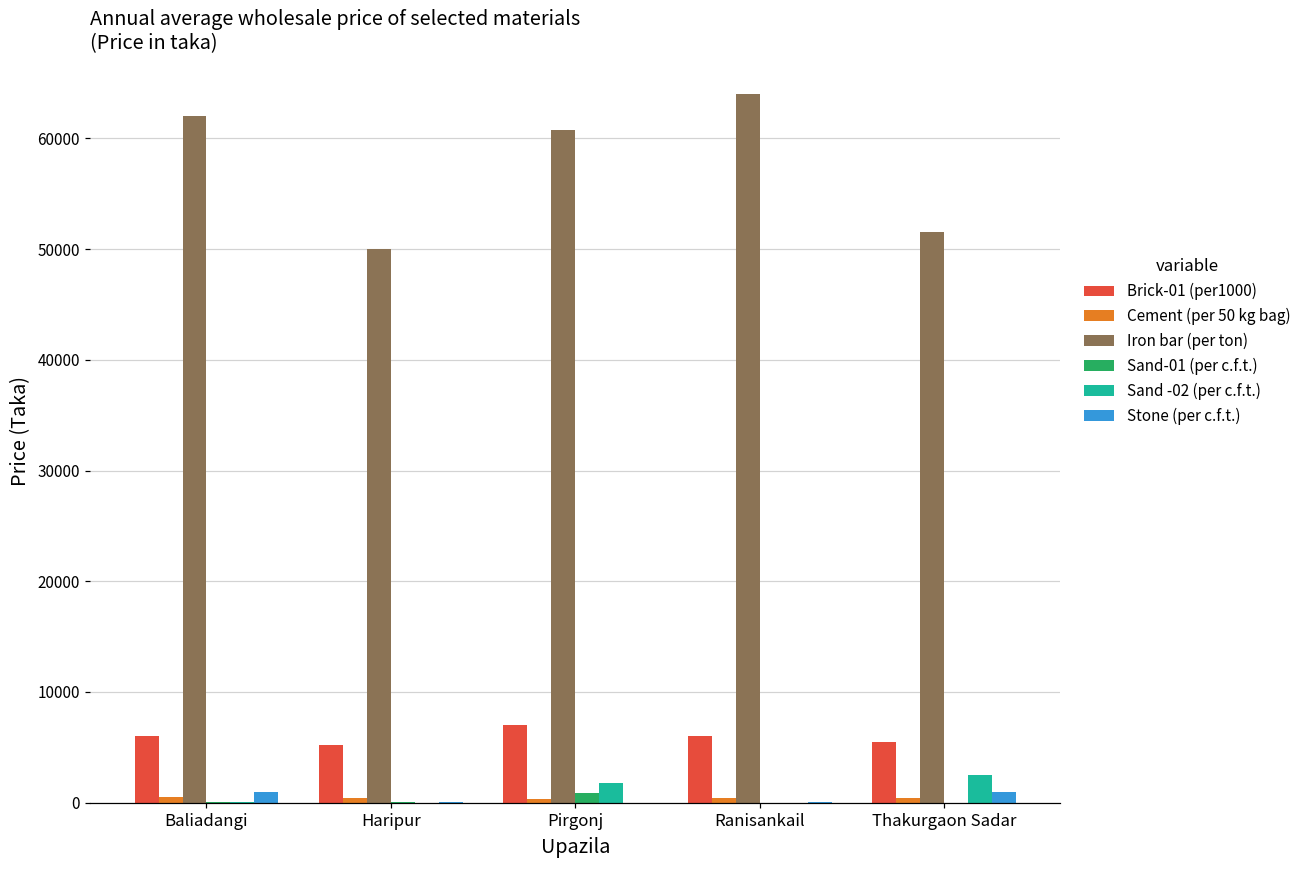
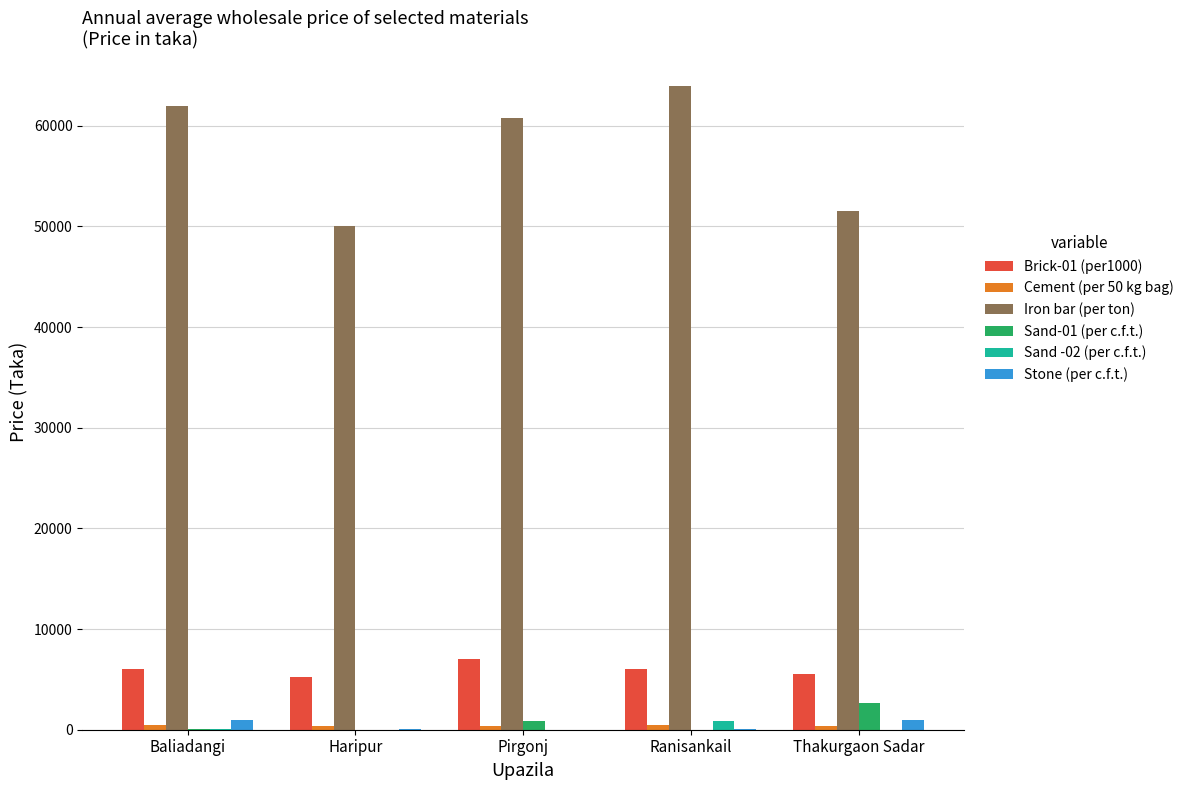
Sand -02 (per c.f.t.), Pirgonj: 1800 -> 0
Sand -02 (per c.f.t.), Ranisankail: 0 -> 900
Sand-01 (per c.f.t.), Thakurgaon Sadar: 0 -> 2600
Sand -02 (per c.f.t.), Thakurgaon Sadar: 2500 -> 0
